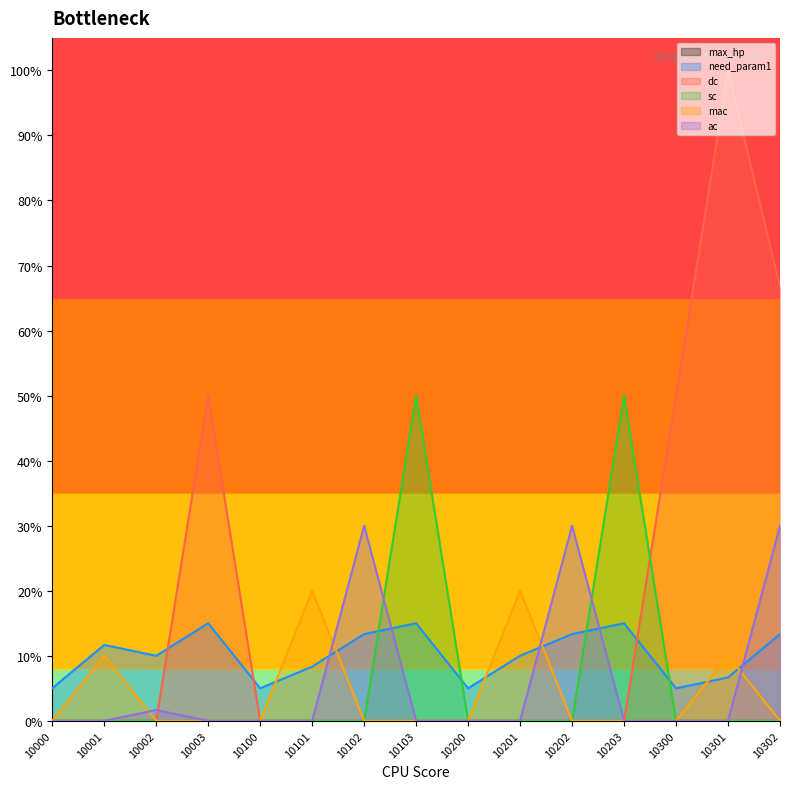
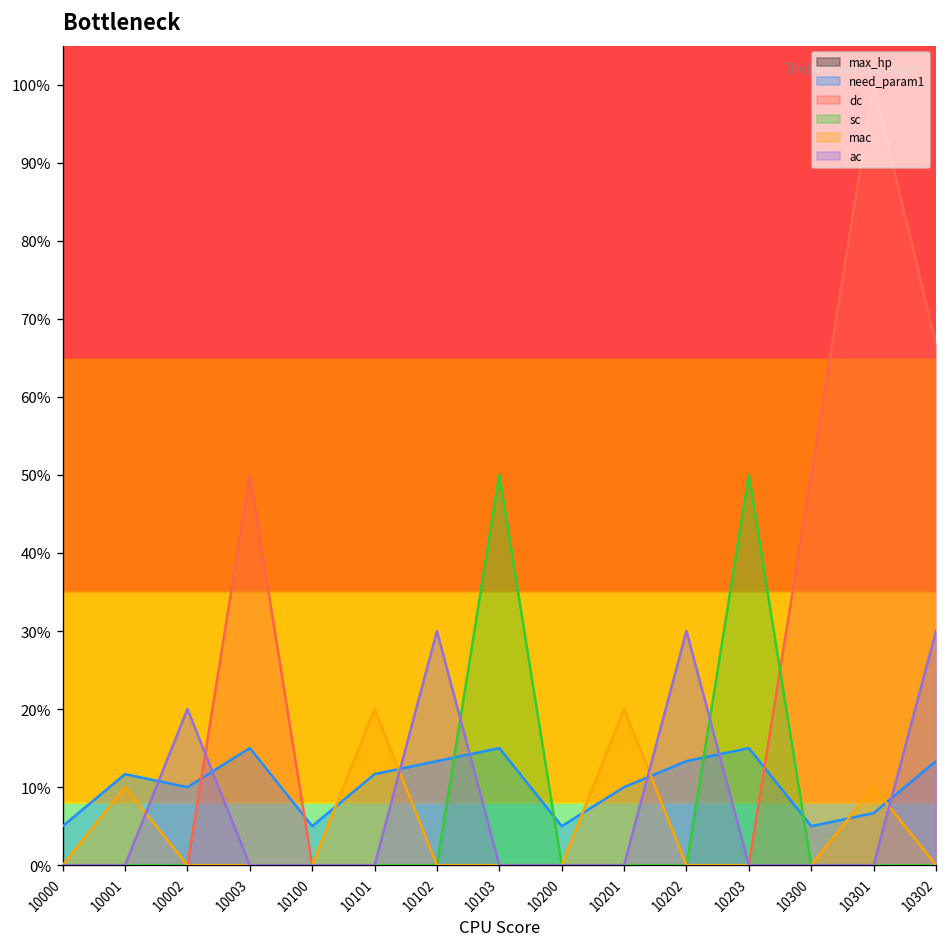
ac, 10002: 2% -> 20%
need_param1, 10101: 8% -> 12%
